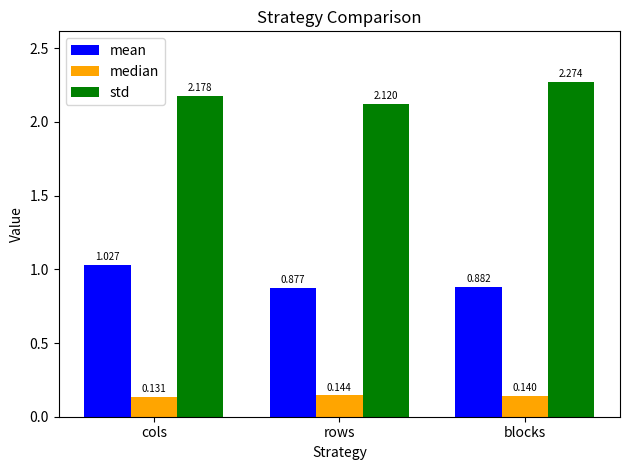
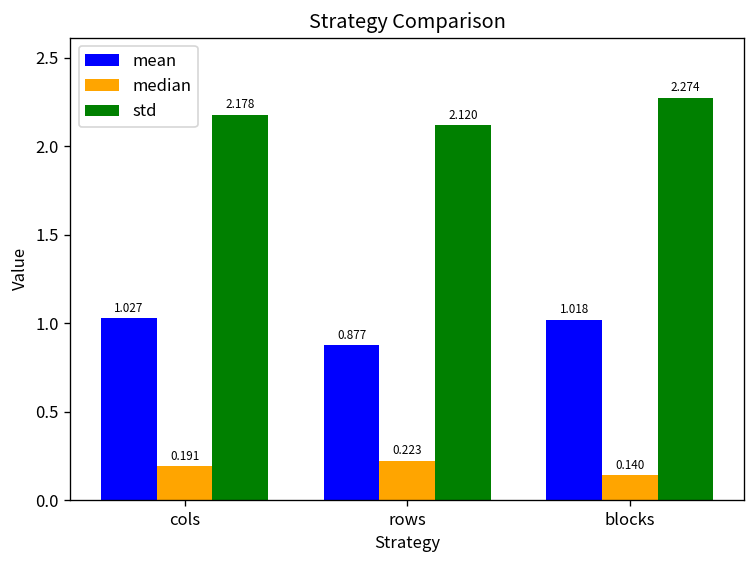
median, cols: 0.131 -> 0.191
median, rows: 0.144 -> 0.223
mean, blocks: 0.882 -> 1.018
